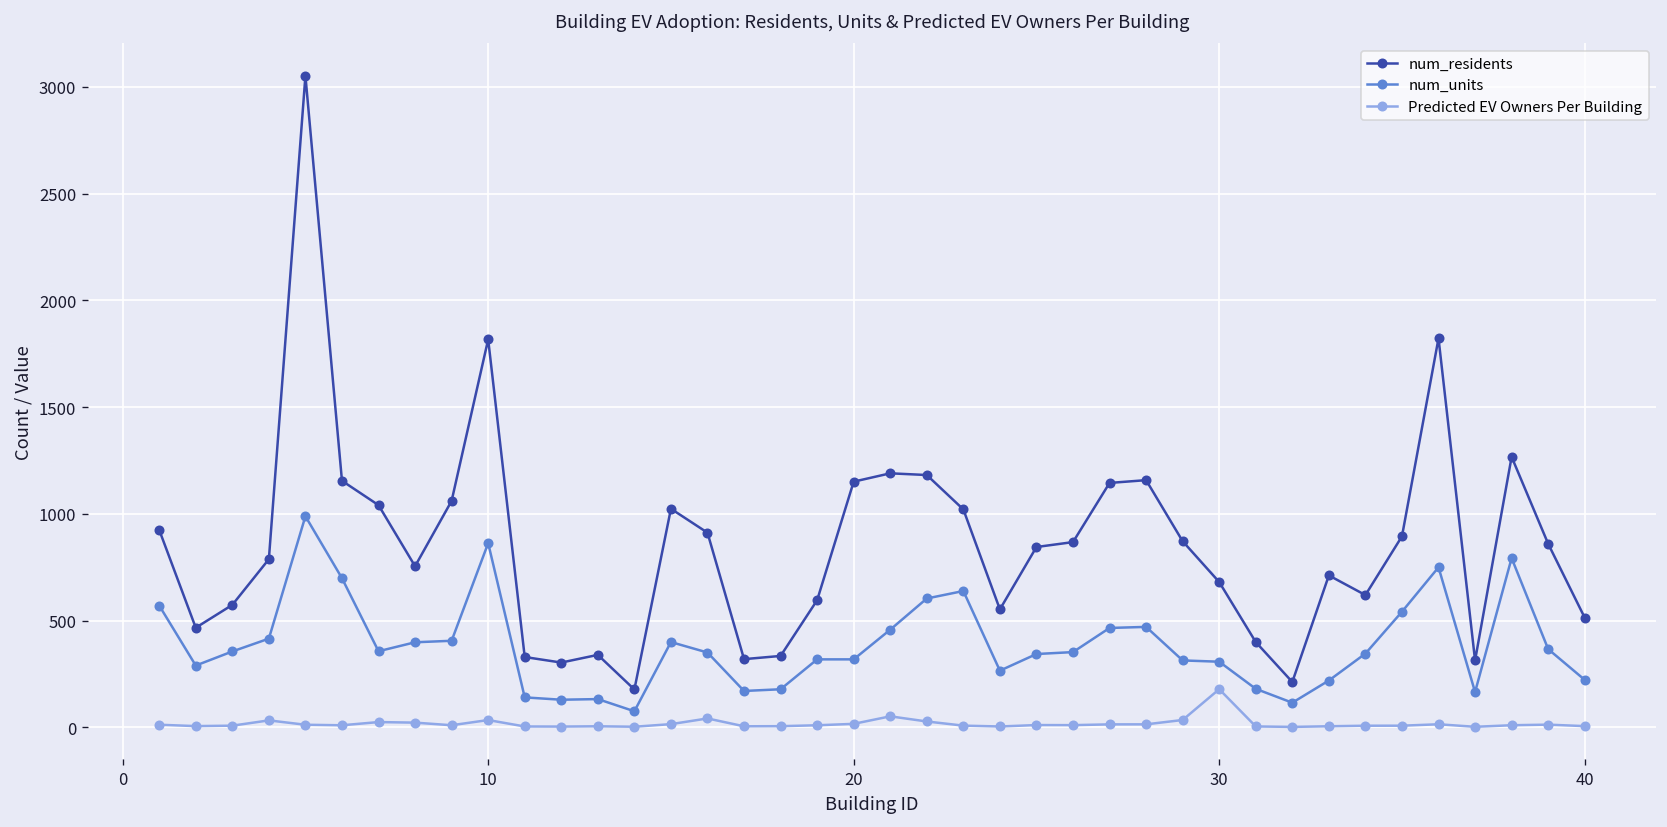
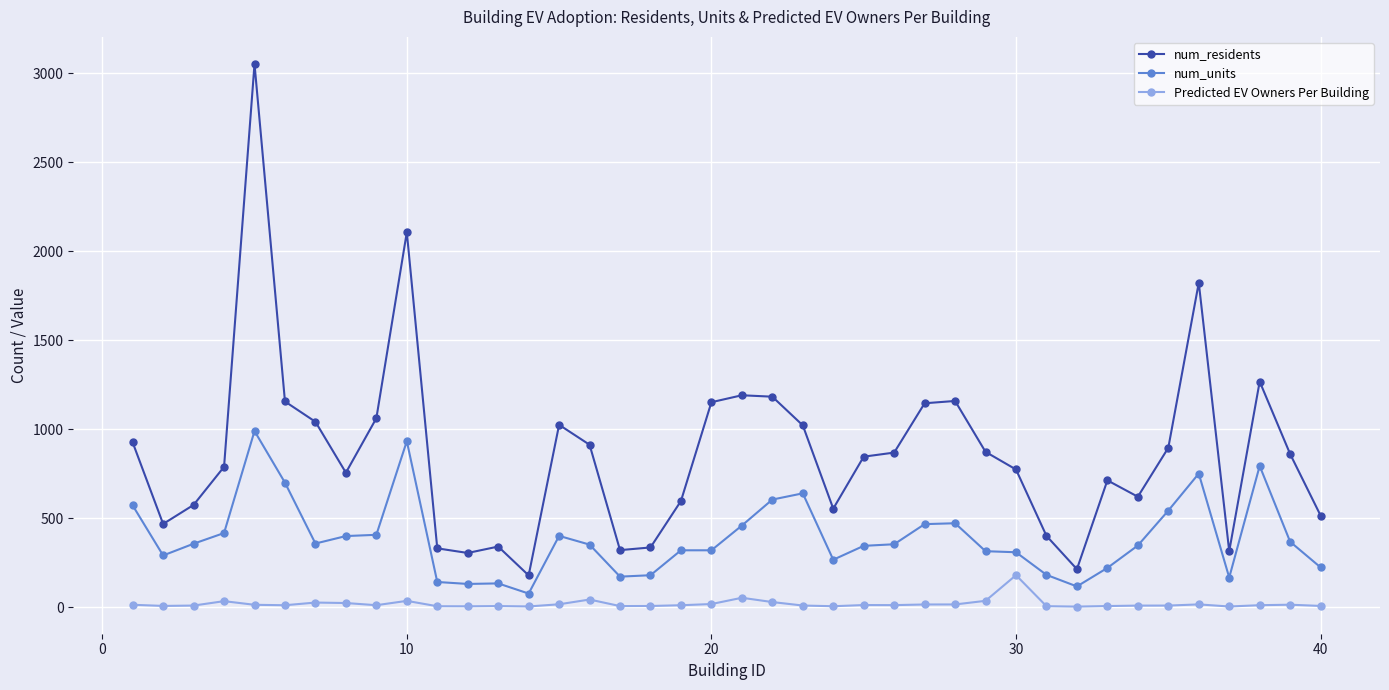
num_residents, 10: 1820 -> 2110
num_units, 10: 860 -> 930
num_residents, 30: 680 -> 770
